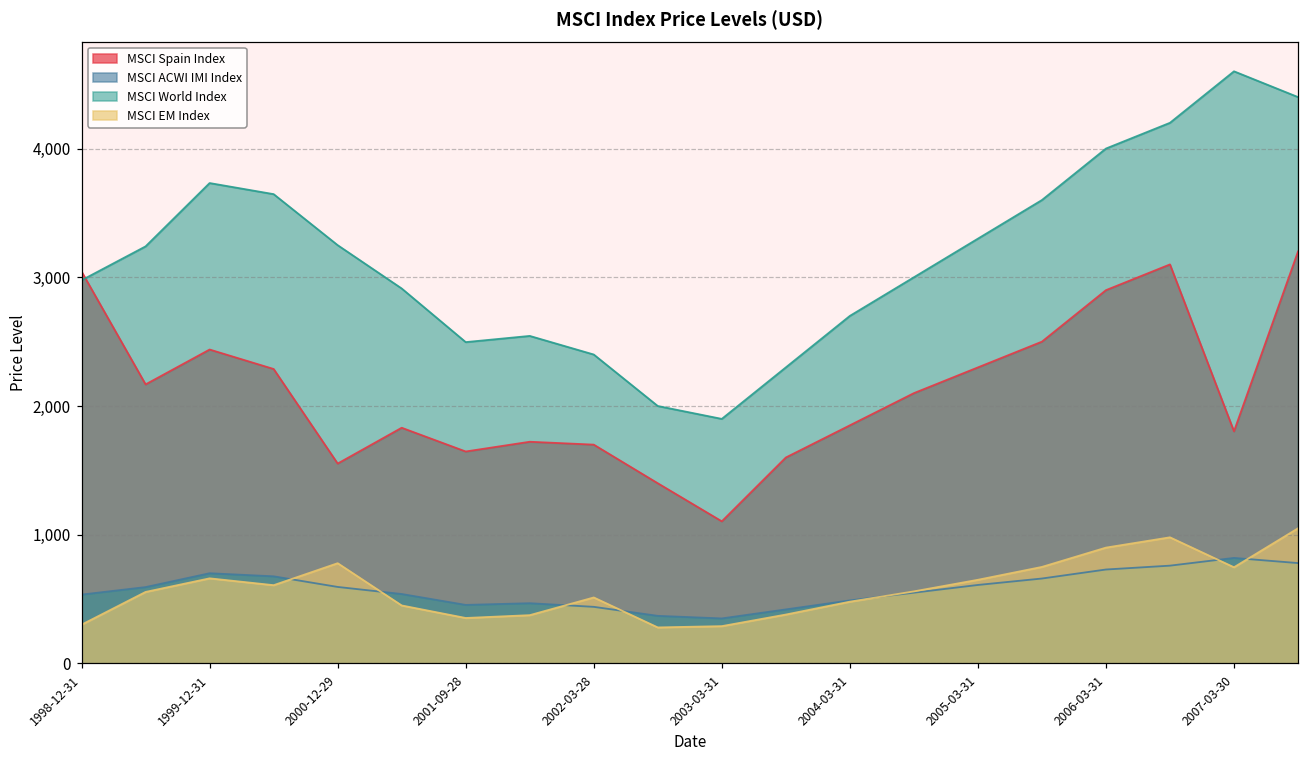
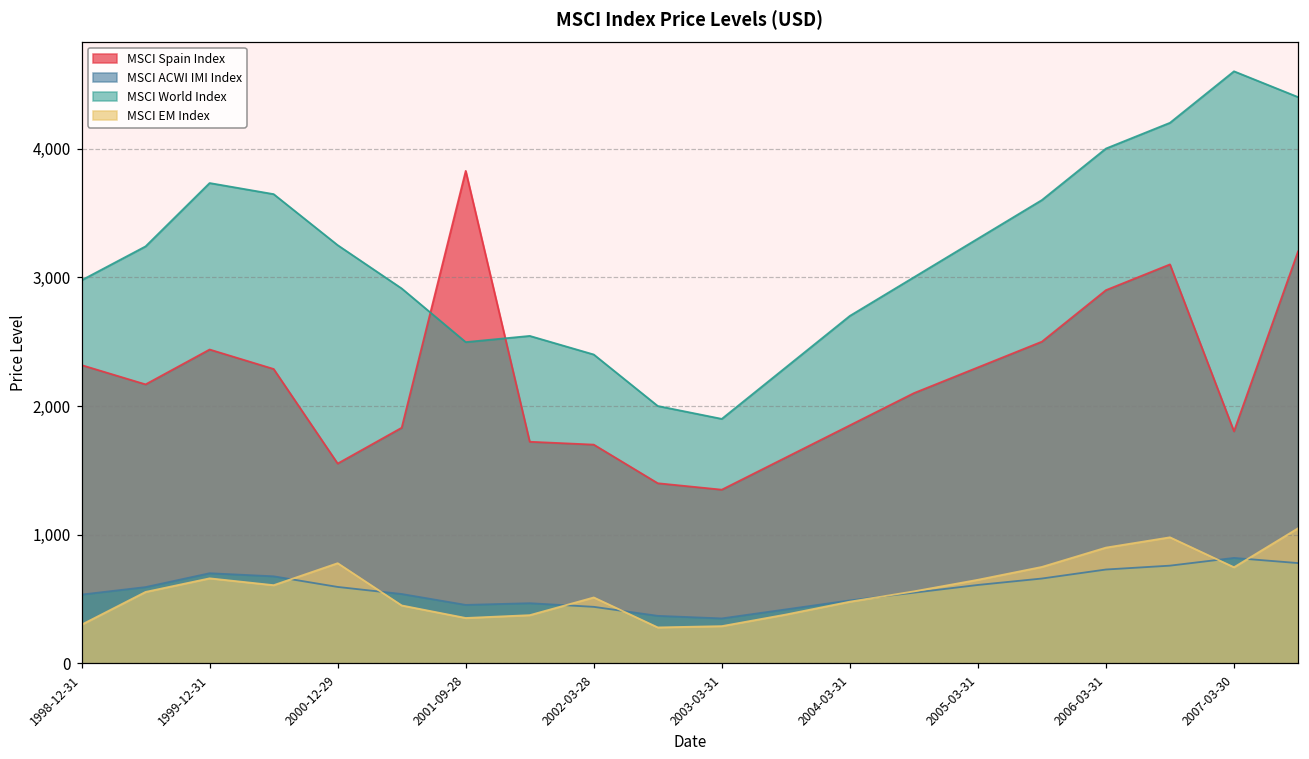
MSCI Spain Index, 1998-12-31: 3,040 -> 2,320
MSCI Spain Index, 2001-09-28: 1,650 -> 3,830
MSCI Spain Index, 2003-03-31: 1,100 -> 1,350
